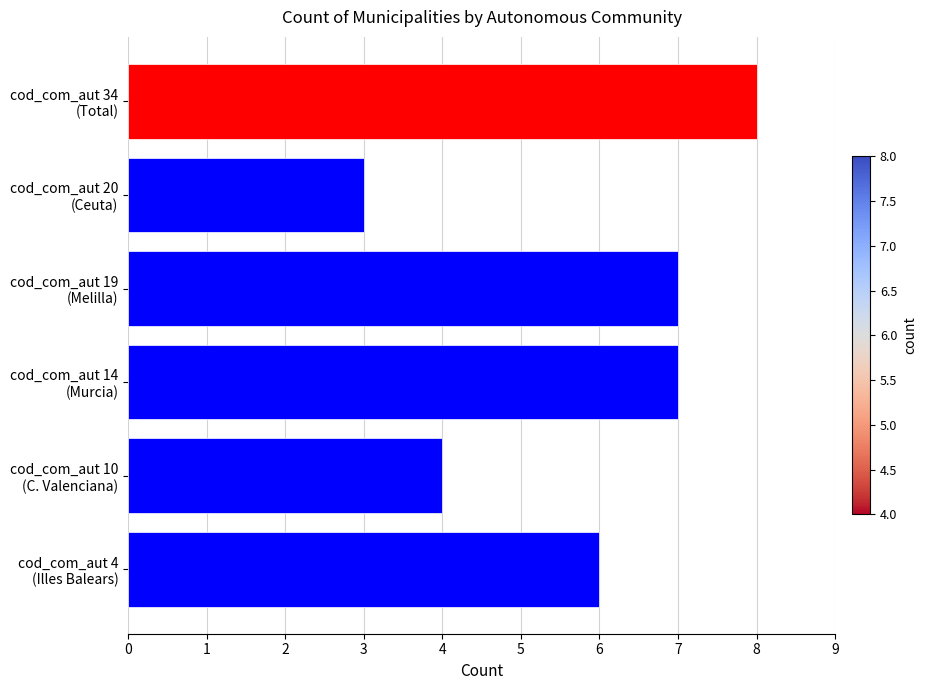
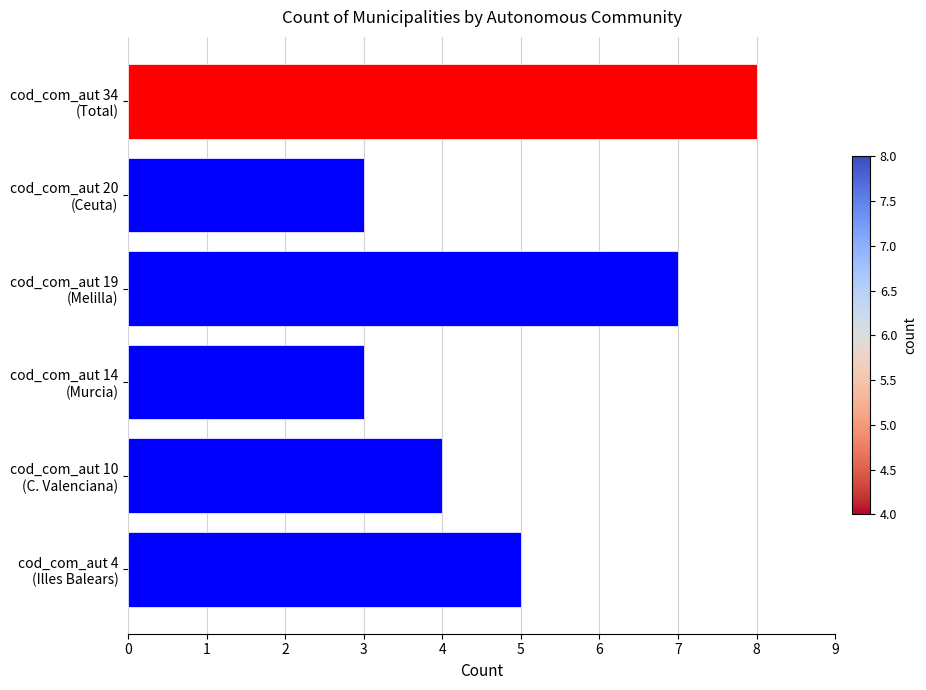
cod_com_aut 14 (Murcia): 7 -> 3
cod_com_aut 4 (Illes Balears): 6 -> 5
